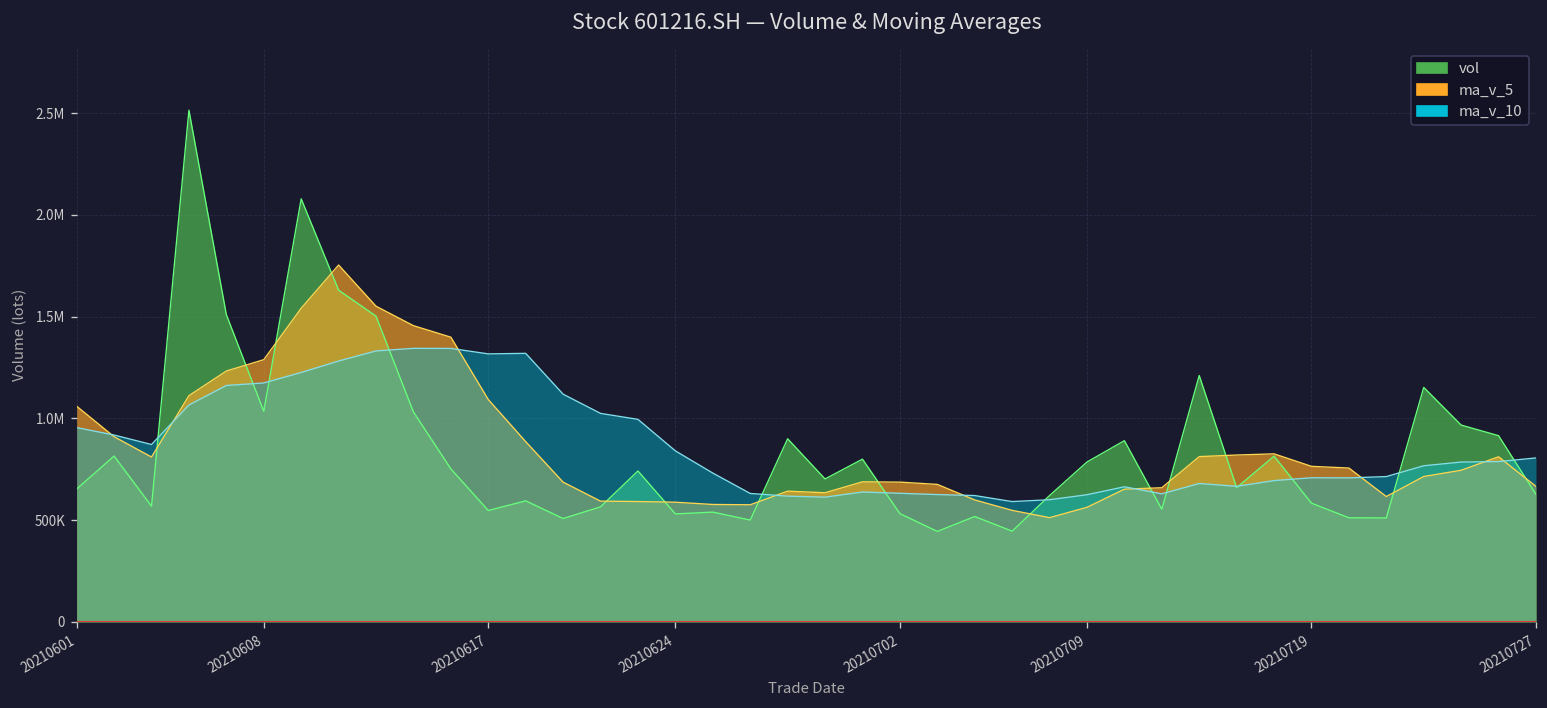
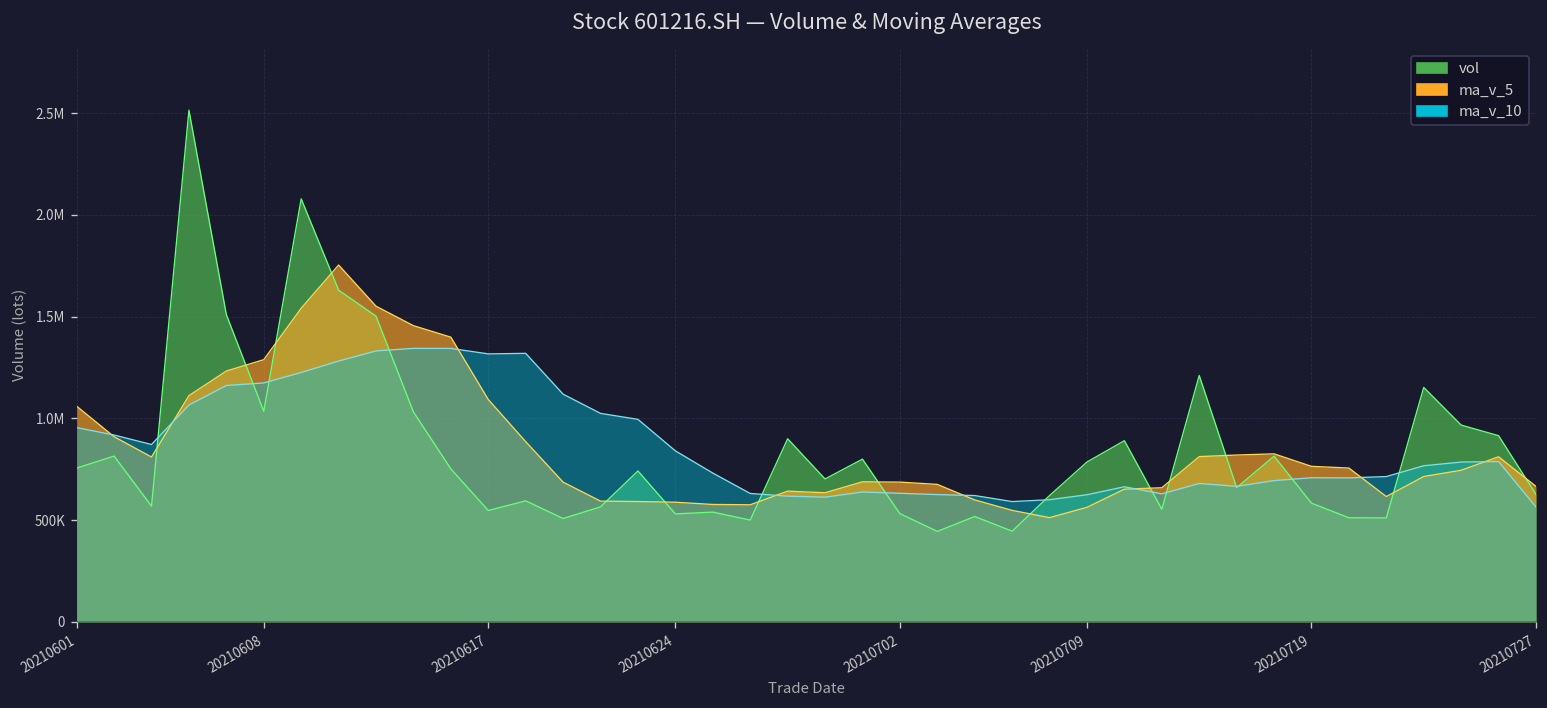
vol, 20210601: 650000 -> 760000
ma_v_10, 20210727: 810000 -> 560000
